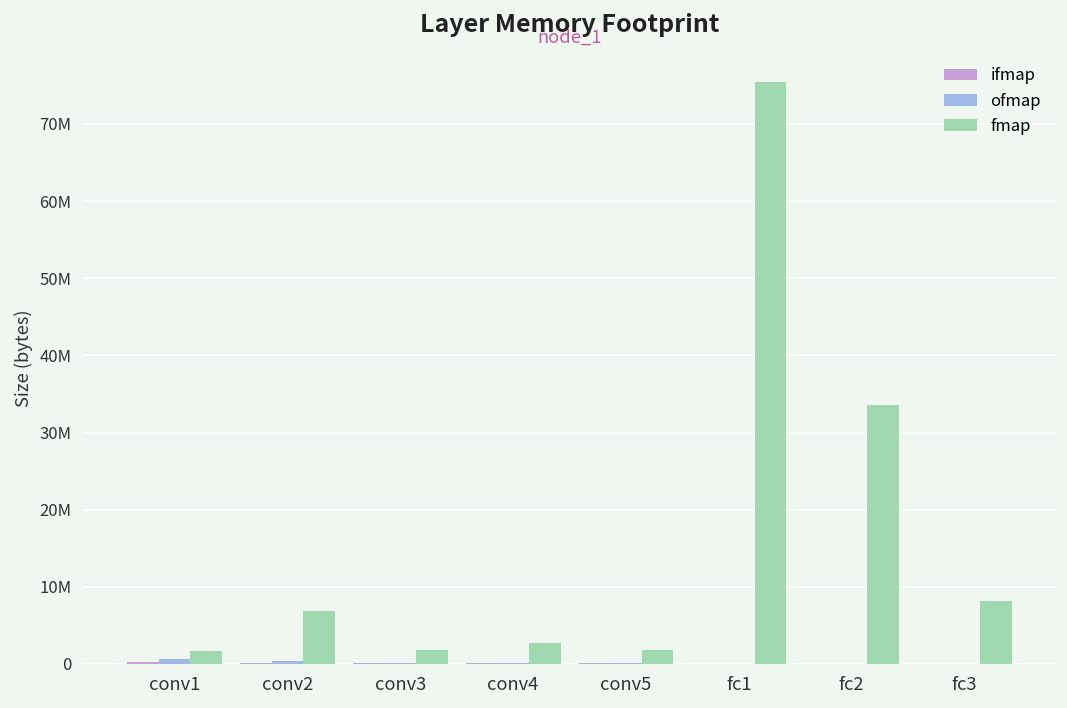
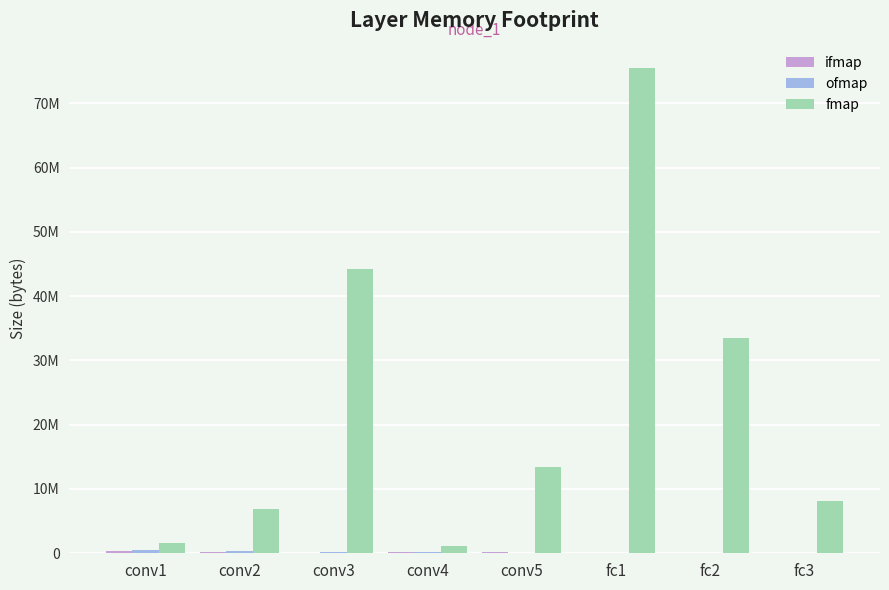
fmap, conv3: 2000000 -> 44000000
fmap, conv4: 3000000 -> 1000000
fmap, conv5: 2000000 -> 13000000
